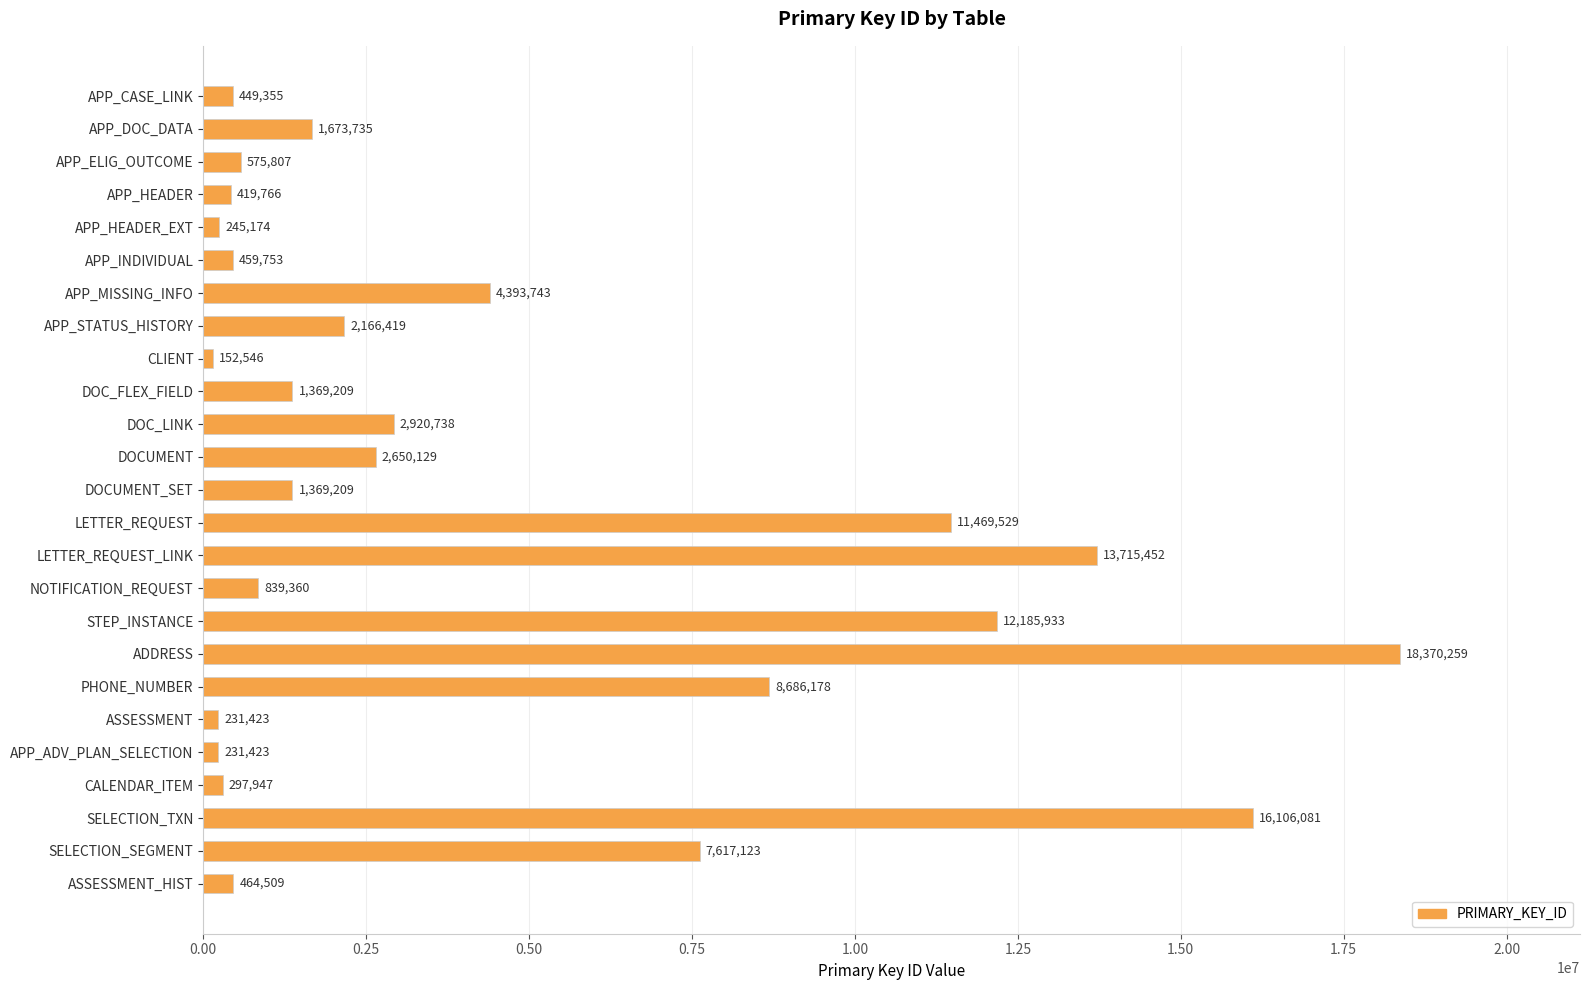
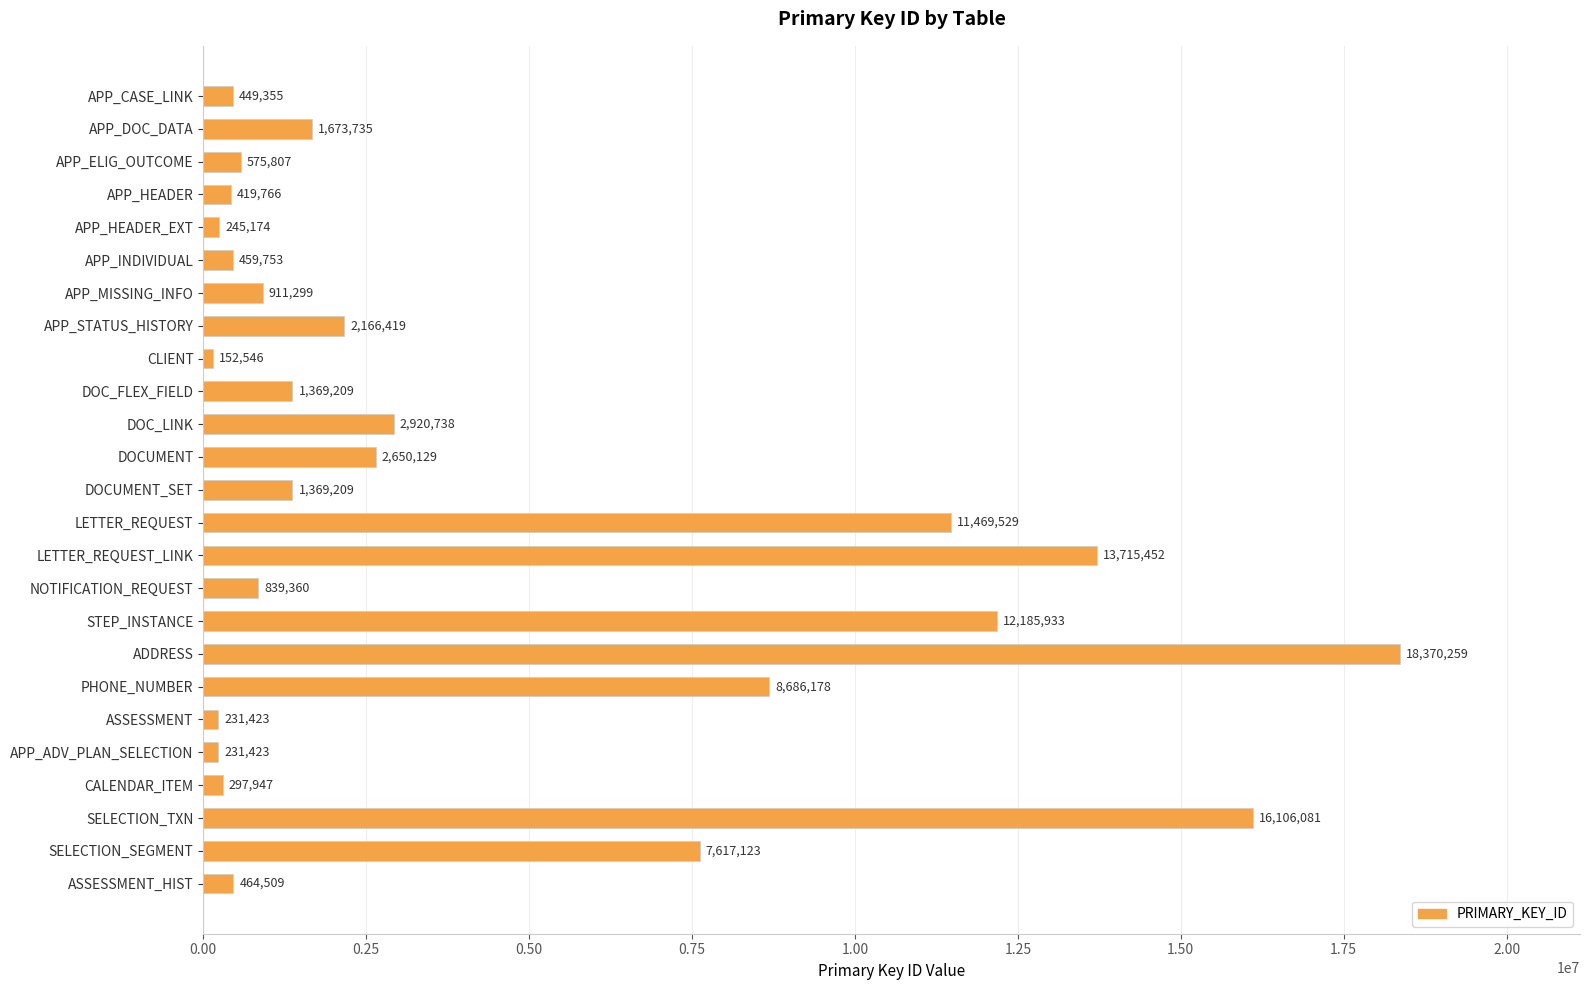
APP_MISSING_INFO: 4,393,743 -> 911,299
